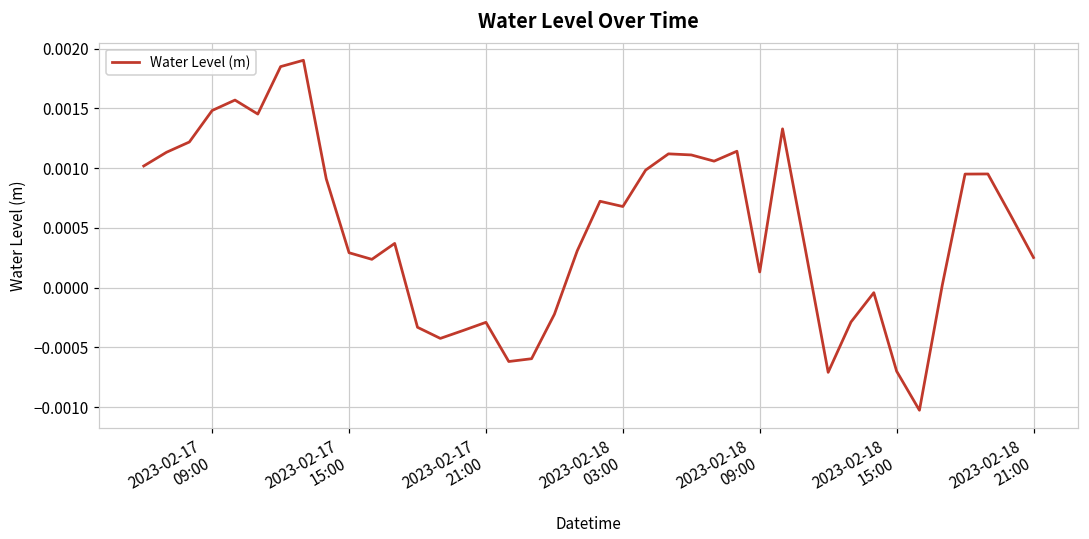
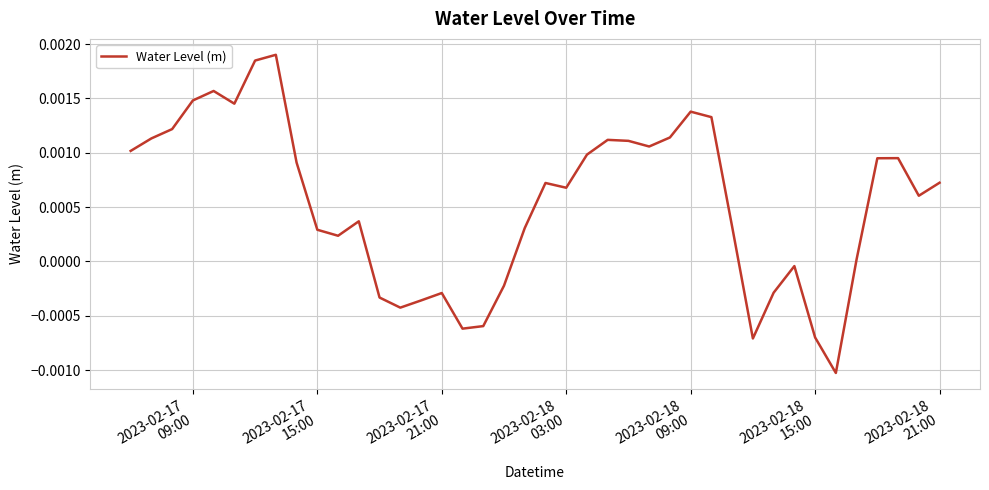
2023-02-18 09:00: 0.00013 -> 0.00138
2023-02-18 21:00: 0.00025 -> 0.00072
